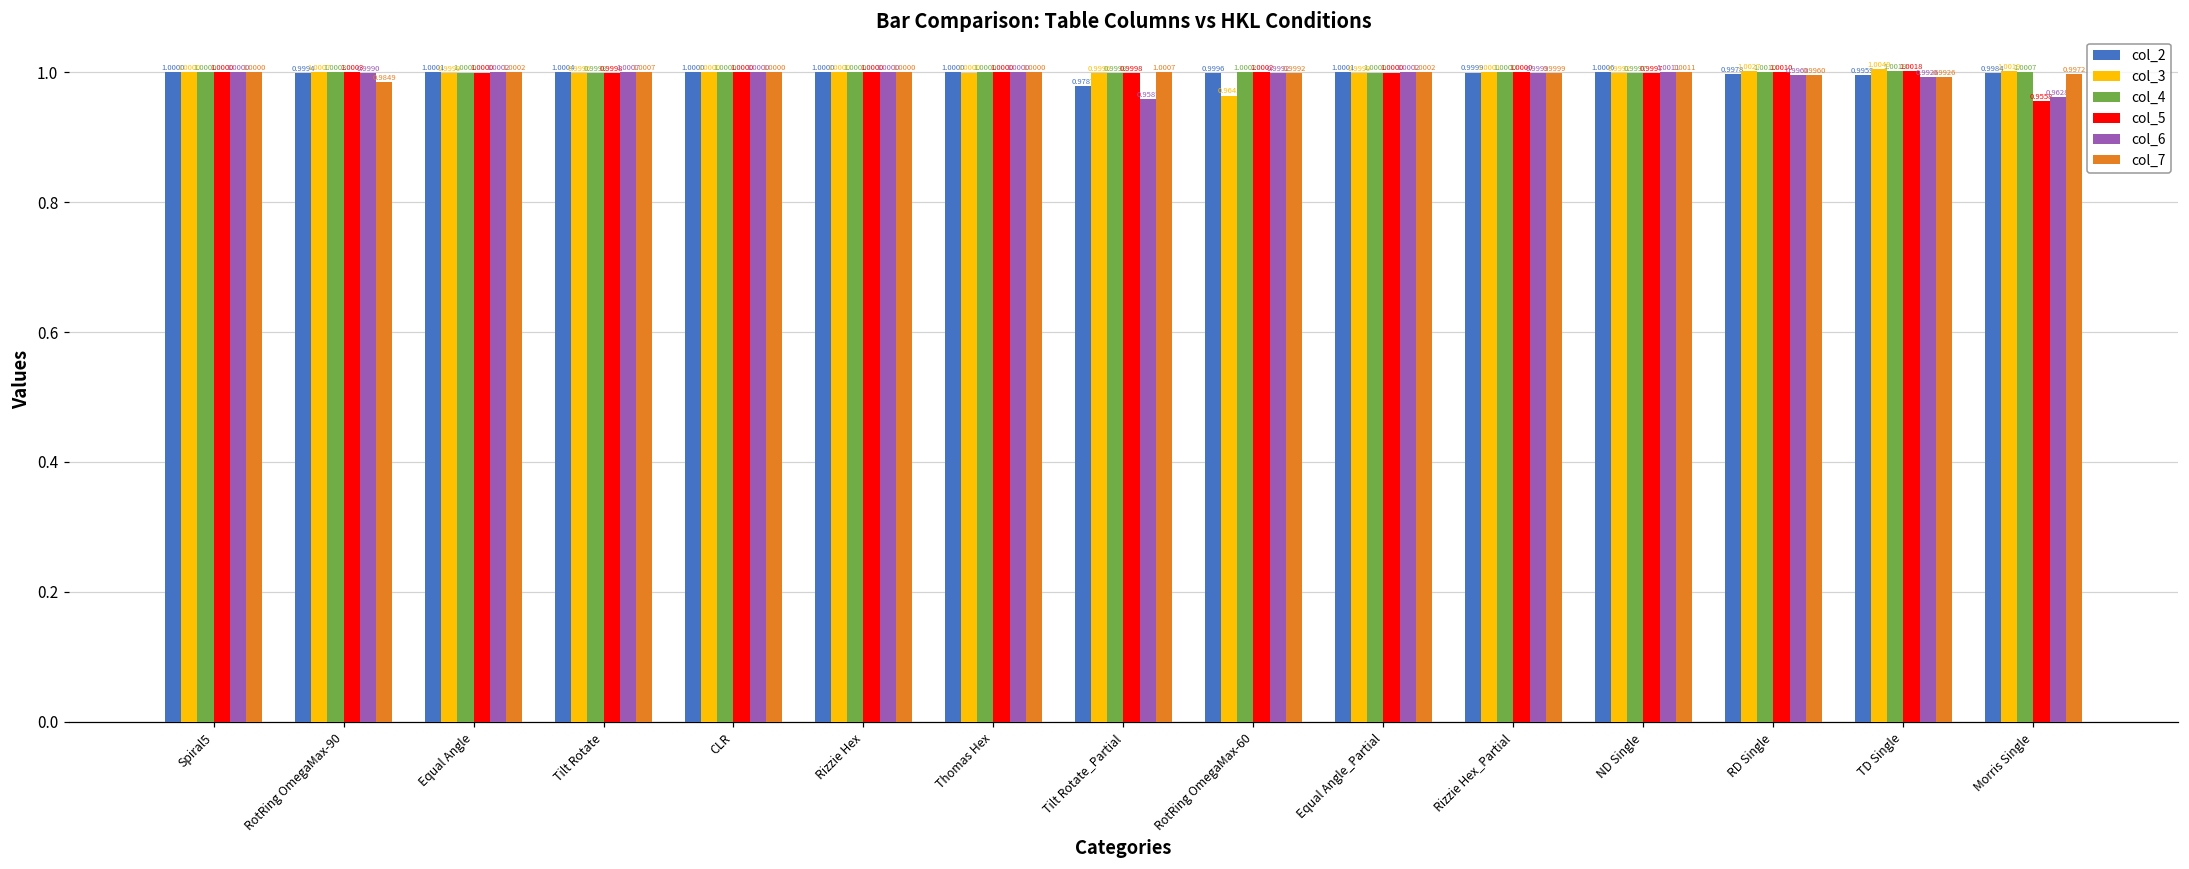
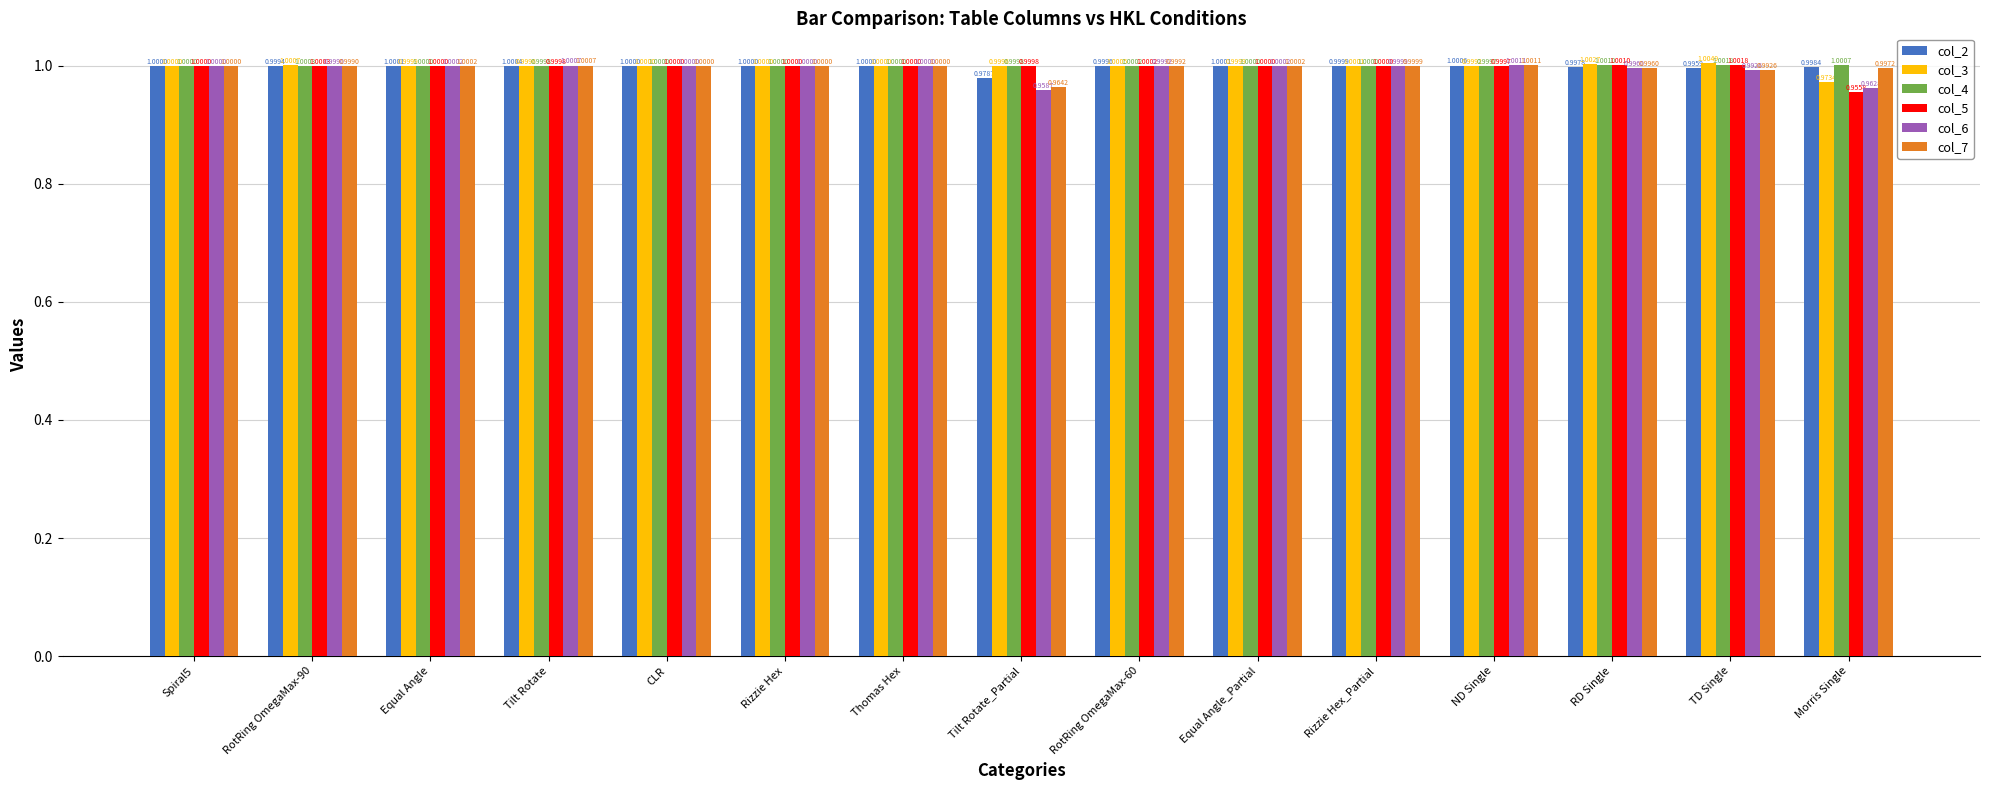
col_7, RotRing OmegaMax-90: 0.9849 -> 0.9990
col_7, Tilt Rotate_Partial: 1.0007 -> 0.9642
col_3, RotRing OmegaMax-60: 0.9645 -> 1.0005
col_3, Morris Single: 1.0019 -> 0.9734
